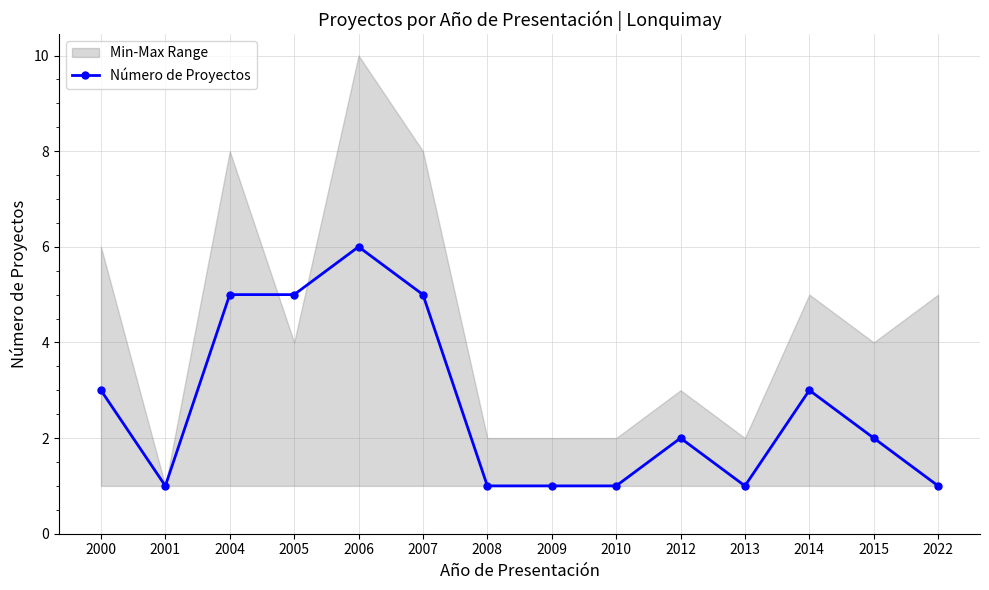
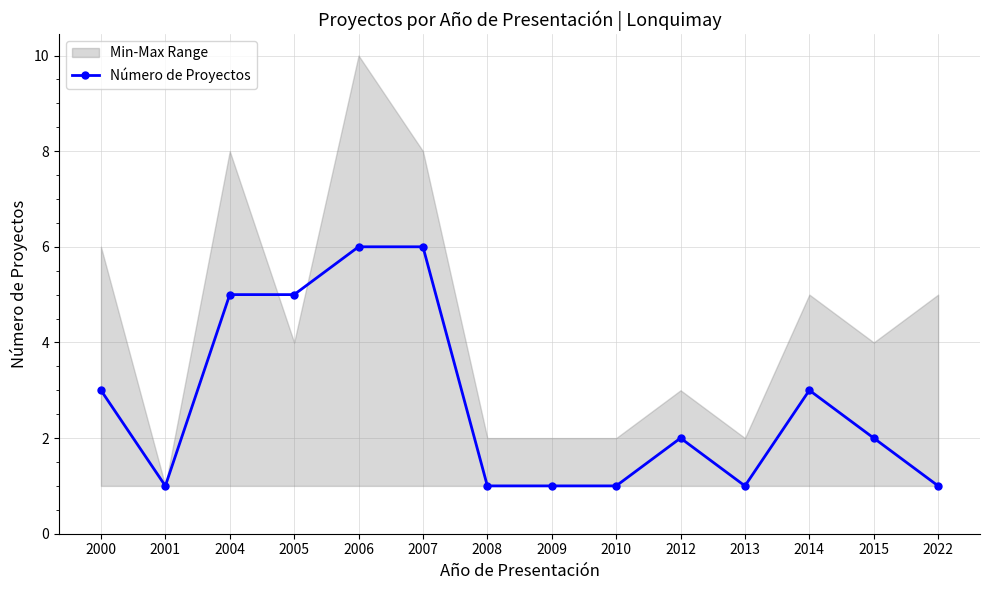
Número de Proyectos, 2007: 5 -> 6
